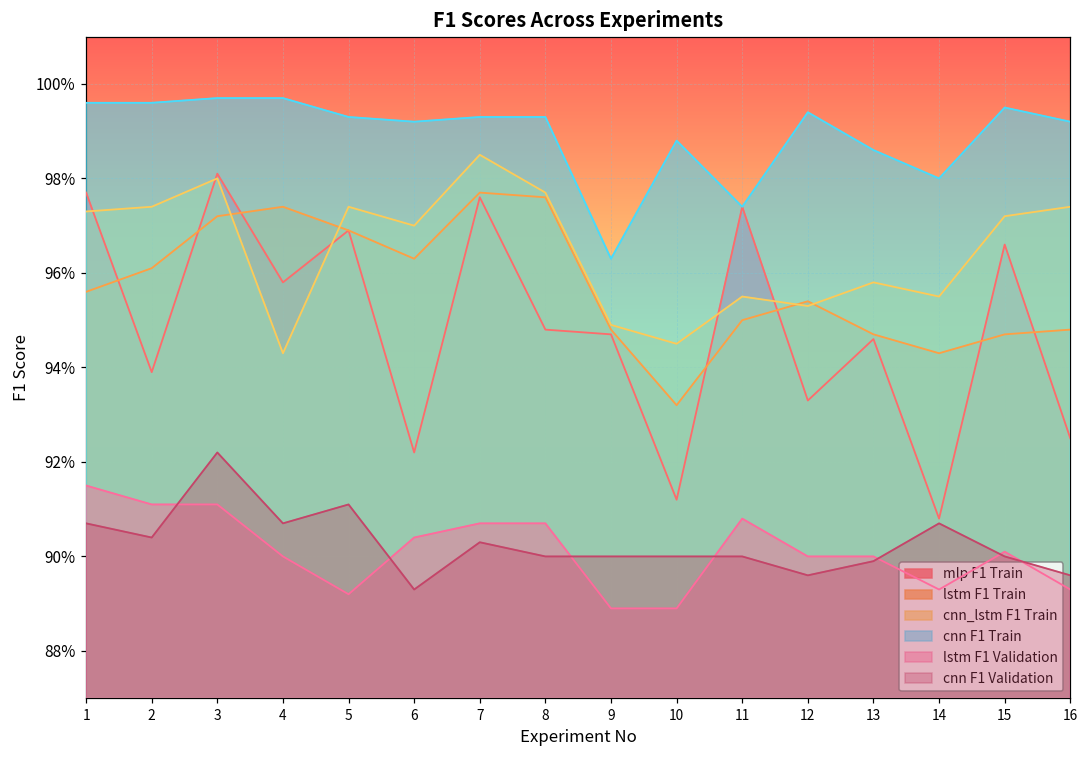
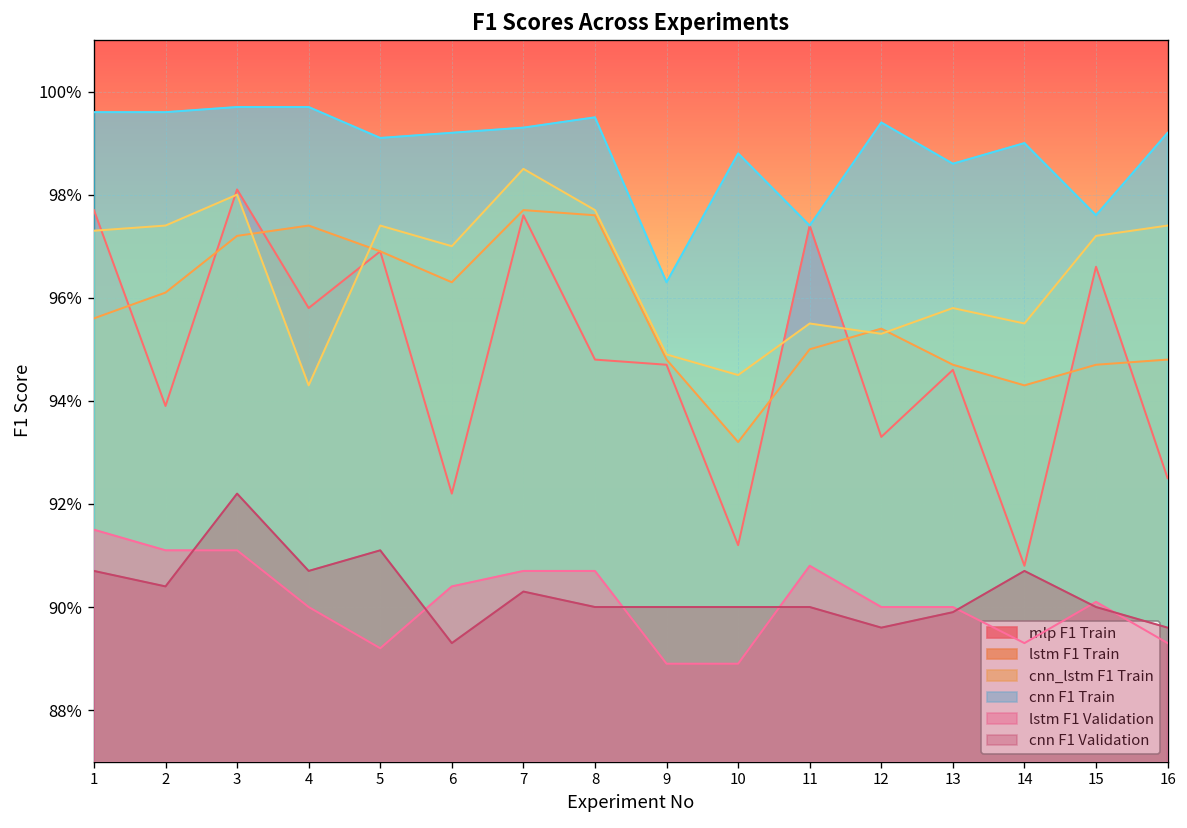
cnn F1 Train, 5: 99.3% -> 99.1%
cnn F1 Train, 8: 99.3% -> 99.5%
cnn F1 Train, 14: 98.0% -> 99.0%
cnn F1 Train, 15: 99.5% -> 97.6%
